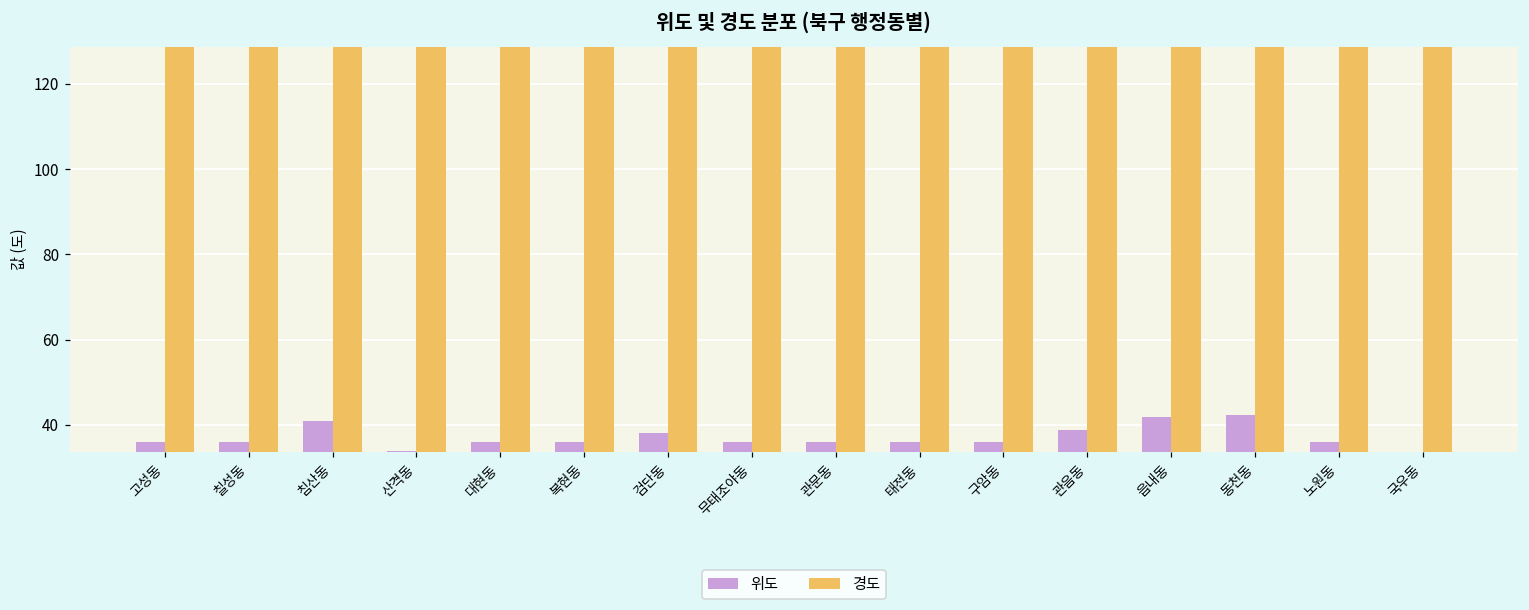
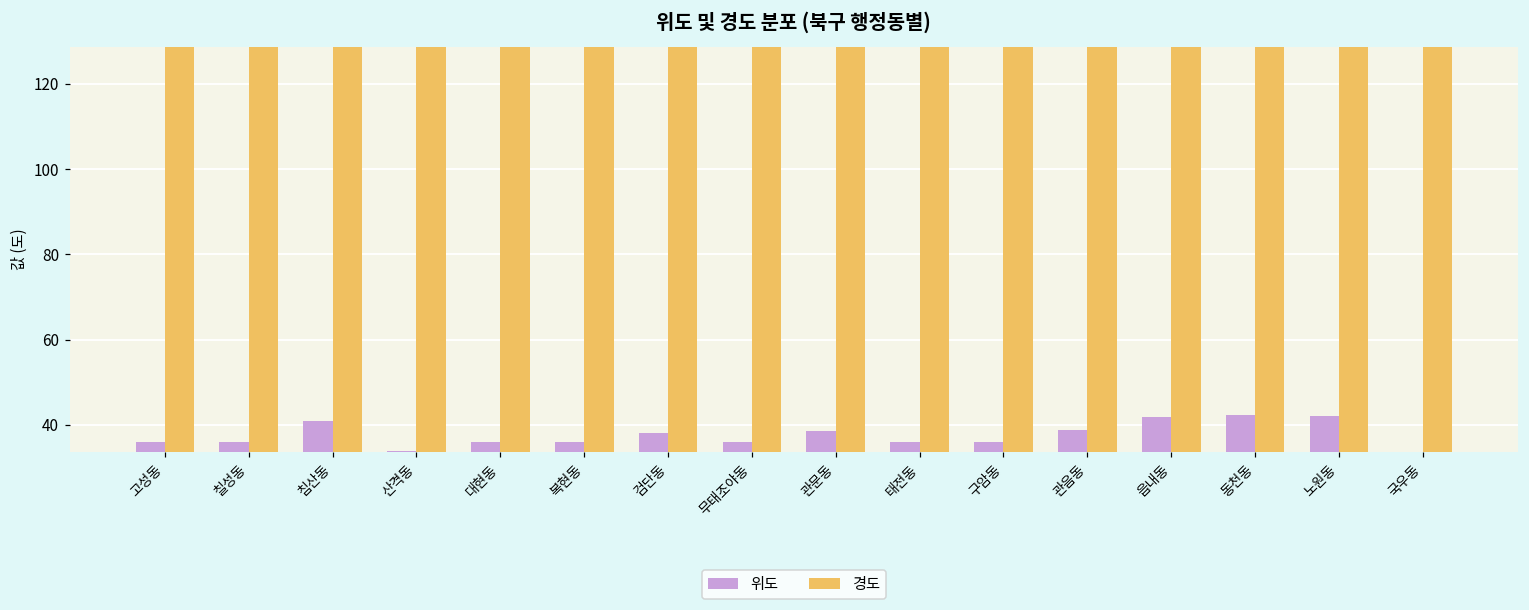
위도, 관문동: 36 -> 39
위도, 노원동: 36 -> 42
